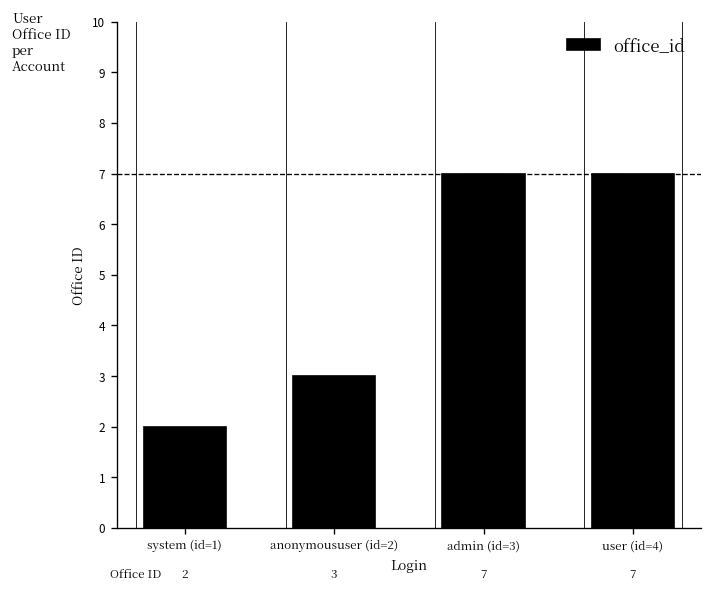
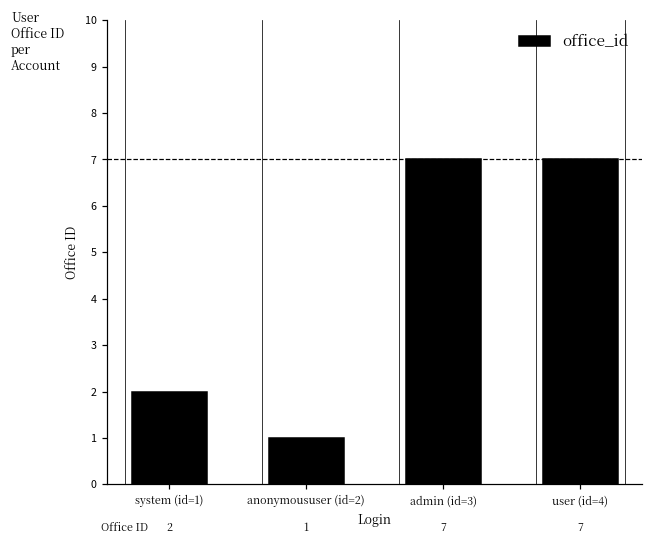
anonymoususer (id=2): 3 -> 1
